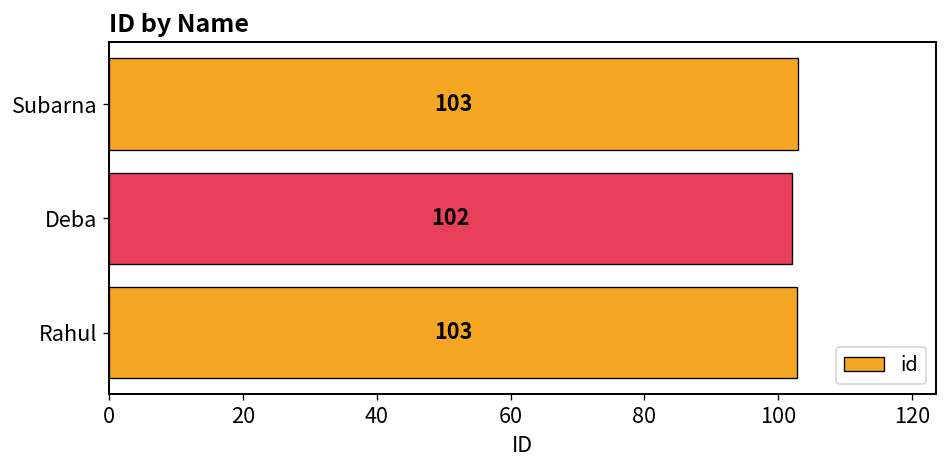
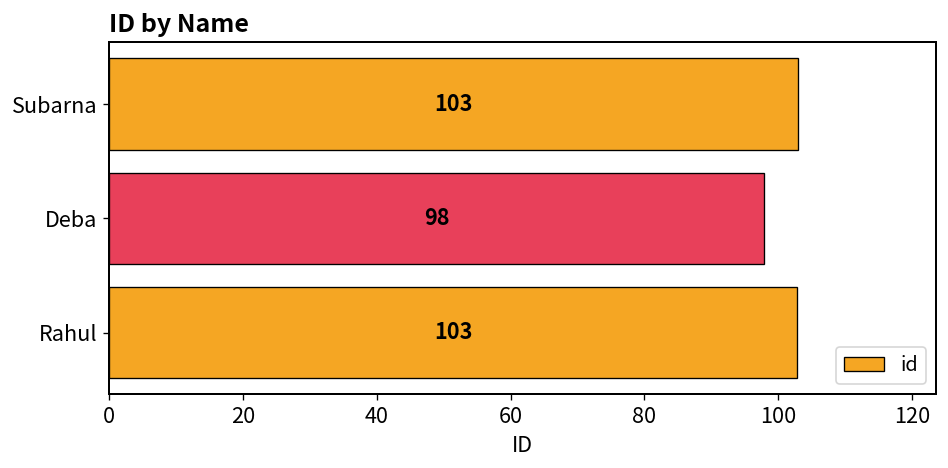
Deba: 102 -> 98
